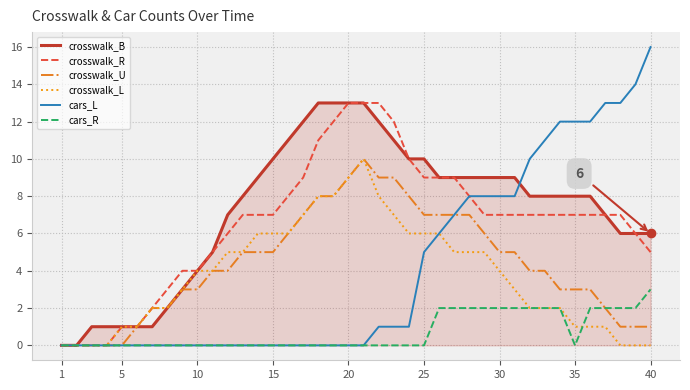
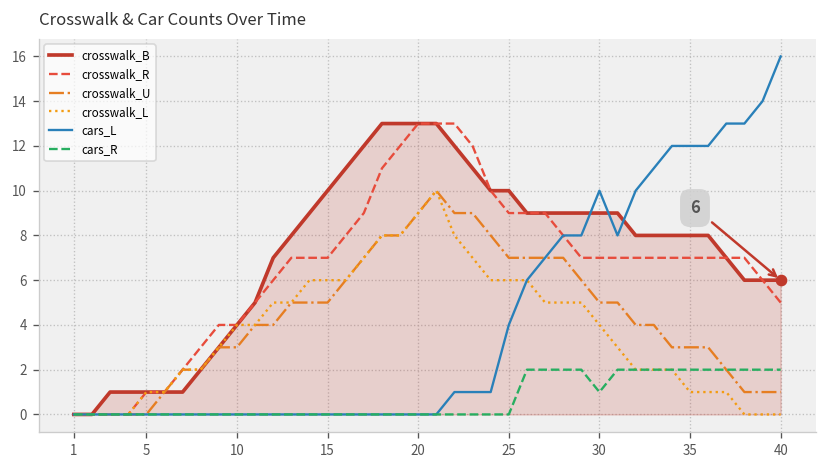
cars_L, 25: 5 -> 4
cars_L, 30: 8 -> 10
cars_R, 30: 2 -> 1
cars_R, 35: 0 -> 2
cars_R, 40: 3 -> 2
